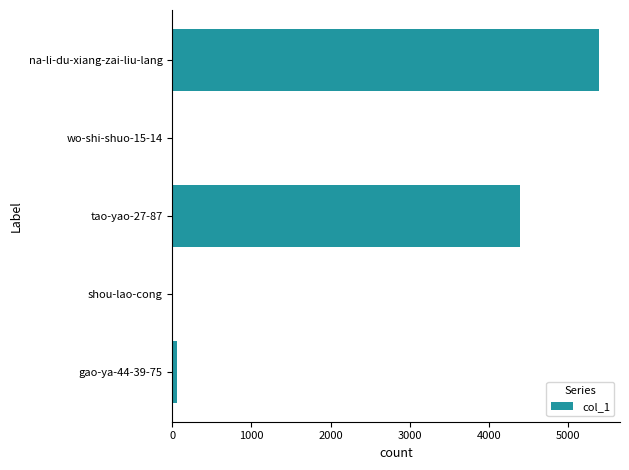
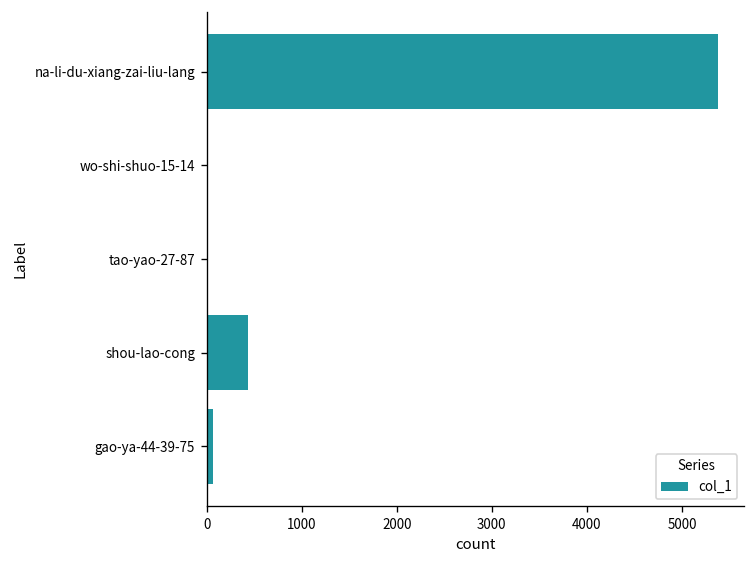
tao-yao-27-87: 4400 -> 0
shou-lao-cong: 0 -> 400
